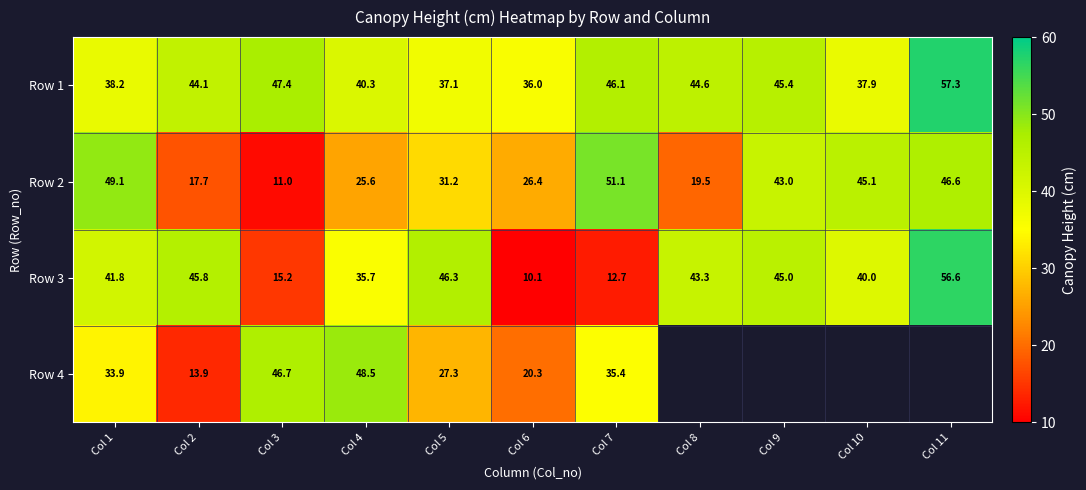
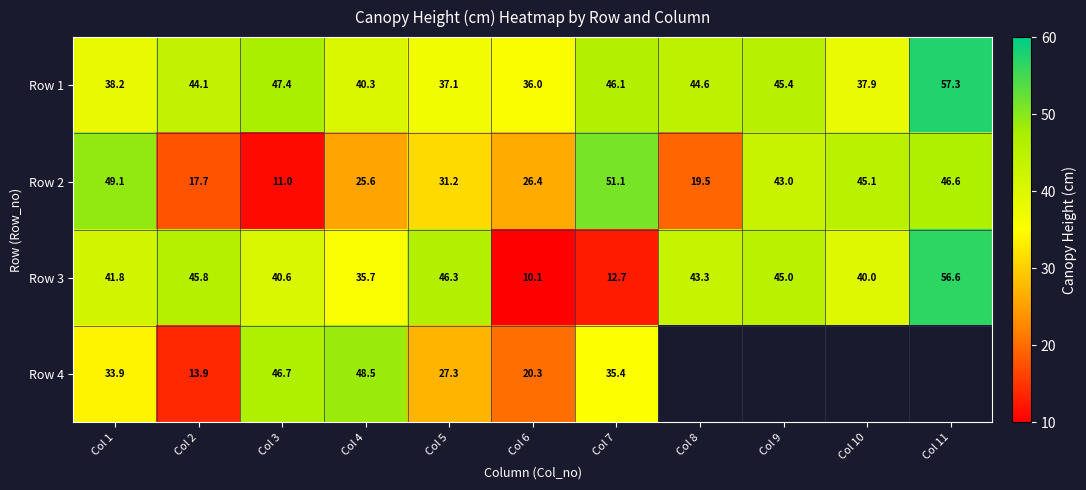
Row 3, Col 3: 15.2 -> 40.6
